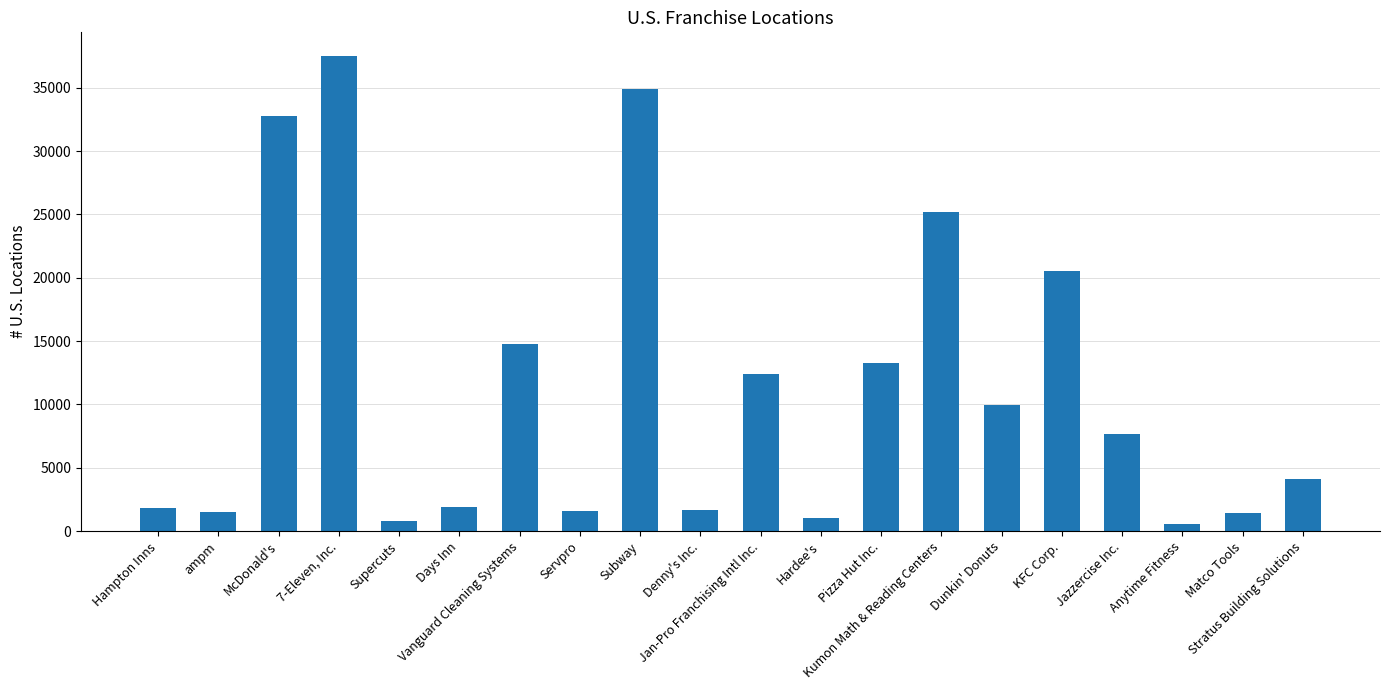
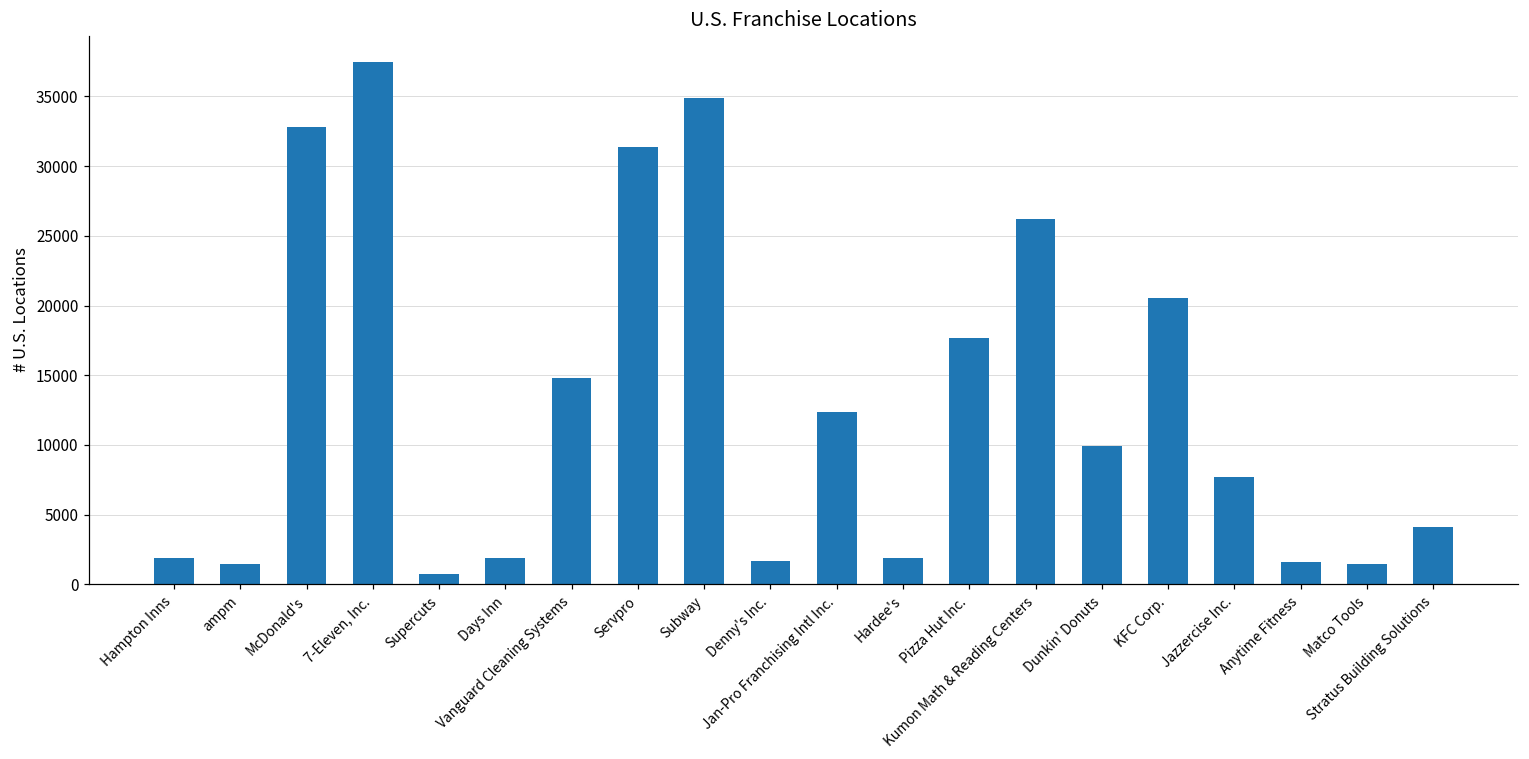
Servpro: 1600 -> 31400
Hardee's: 1100 -> 1900
Pizza Hut Inc.: 13300 -> 17700
Kumon Math & Reading Centers: 25200 -> 26200
Anytime Fitness: 600 -> 1600
